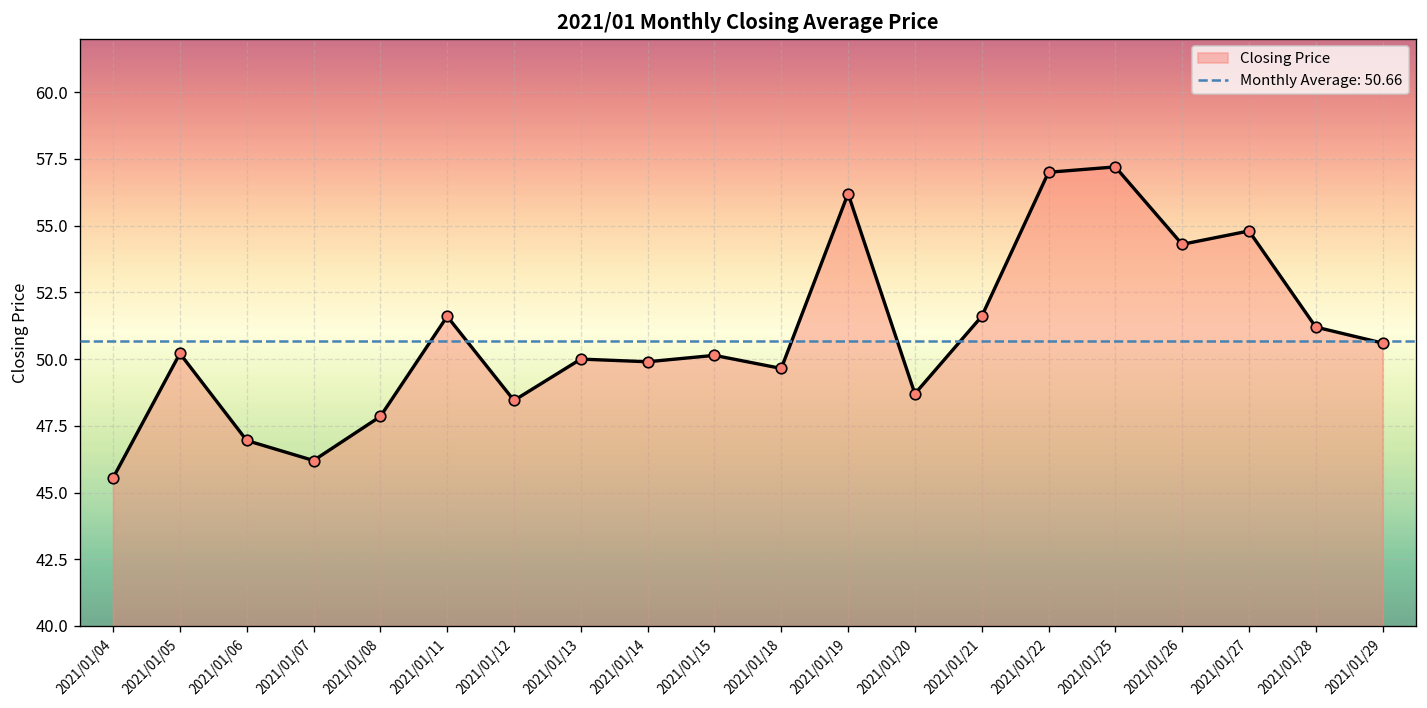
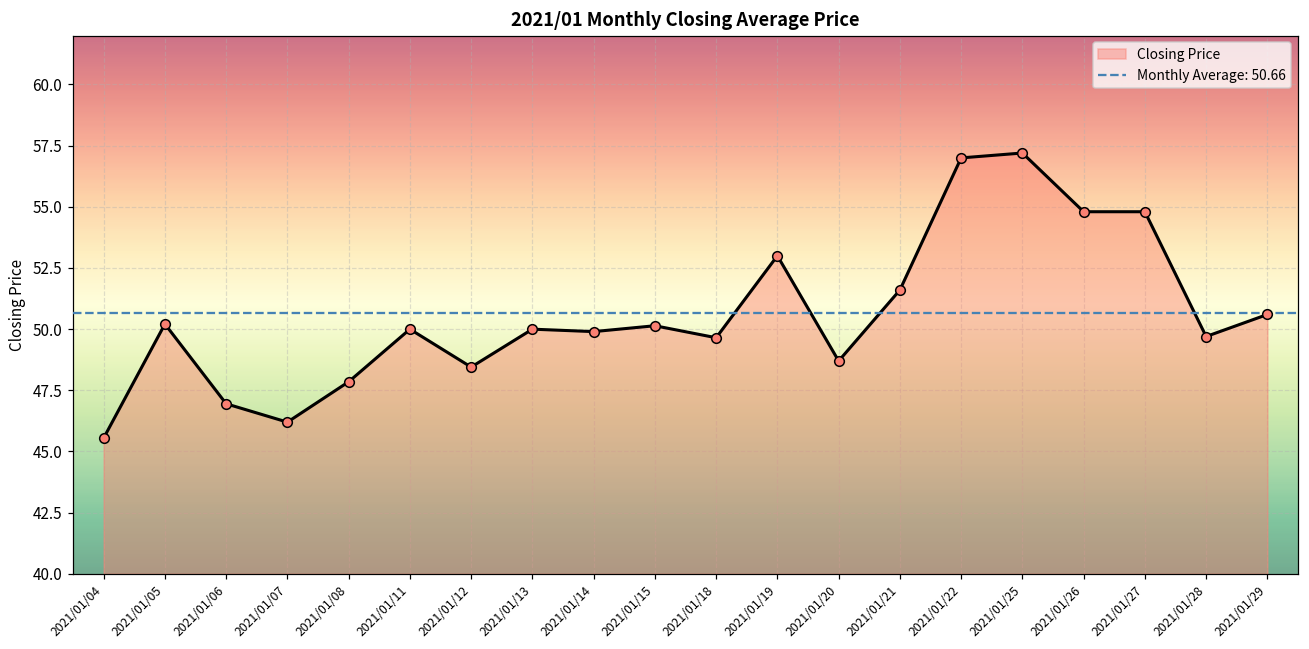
2021/01/11: 51.6 -> 50.0
2021/01/19: 56.2 -> 53.0
2021/01/26: 54.3 -> 54.8
2021/01/28: 51.2 -> 49.7
